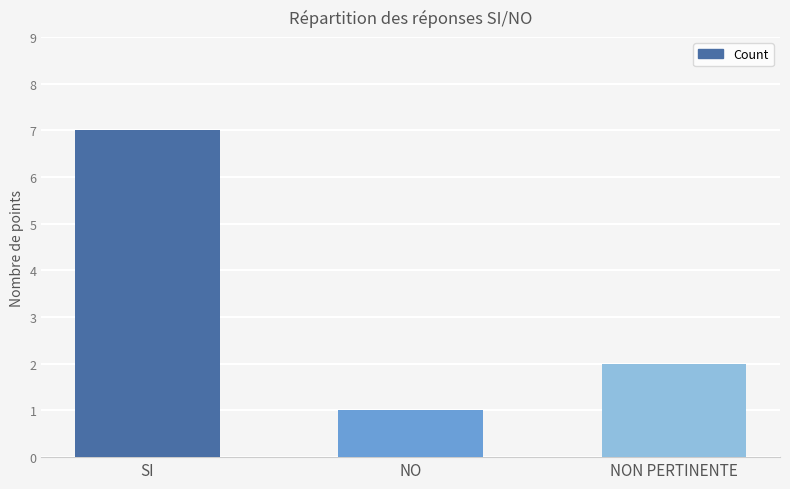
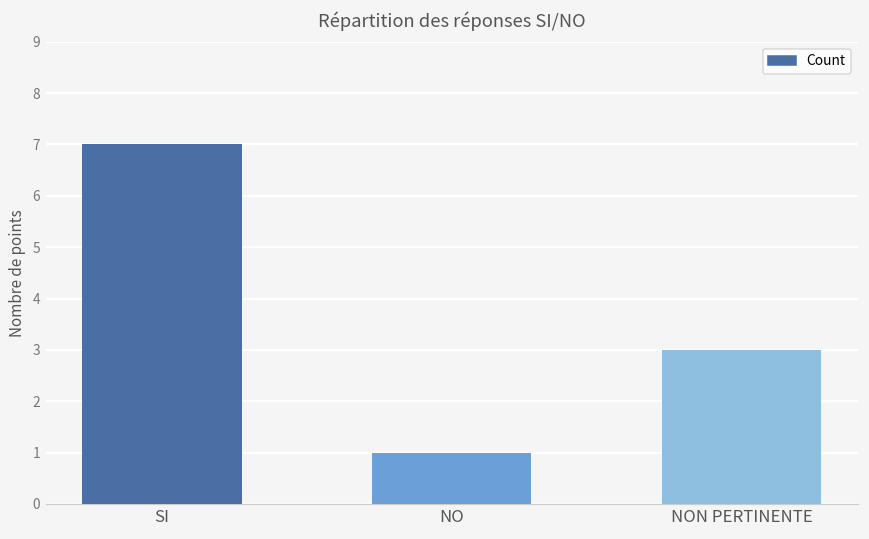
NON PERTINENTE: 2 -> 3
